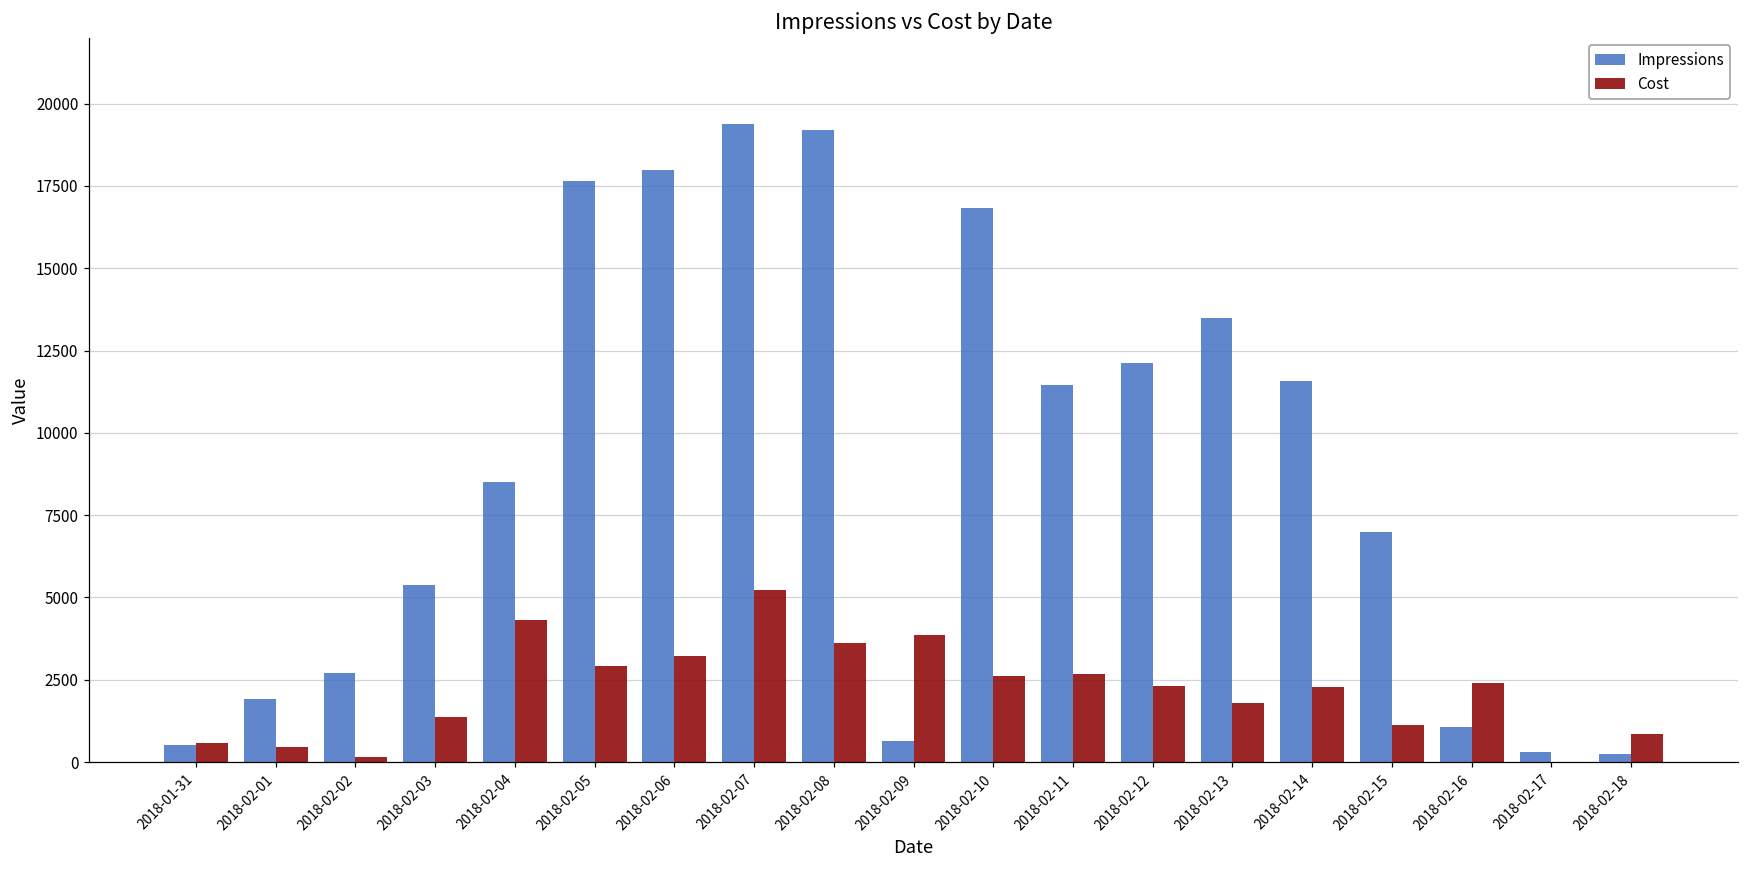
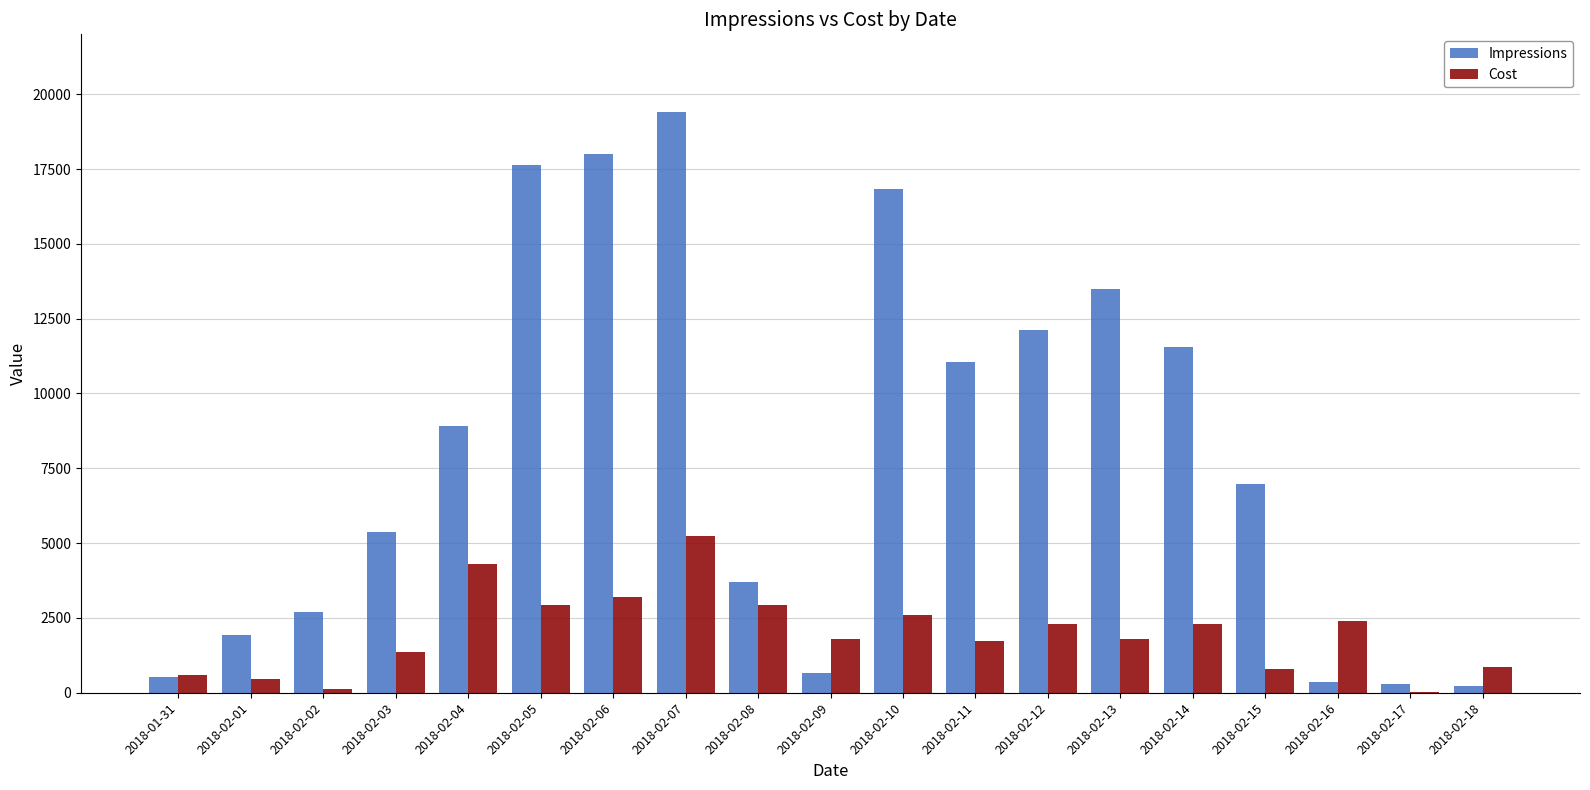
Impressions, 2018-02-04: 8500 -> 8900
Impressions, 2018-02-08: 19200 -> 3700
Cost, 2018-02-08: 3600 -> 2900
Cost, 2018-02-09: 3900 -> 1800
Impressions, 2018-02-11: 11500 -> 11000
Cost, 2018-02-11: 2700 -> 1700
Cost, 2018-02-15: 1100 -> 800
Impressions, 2018-02-16: 1100 -> 400
